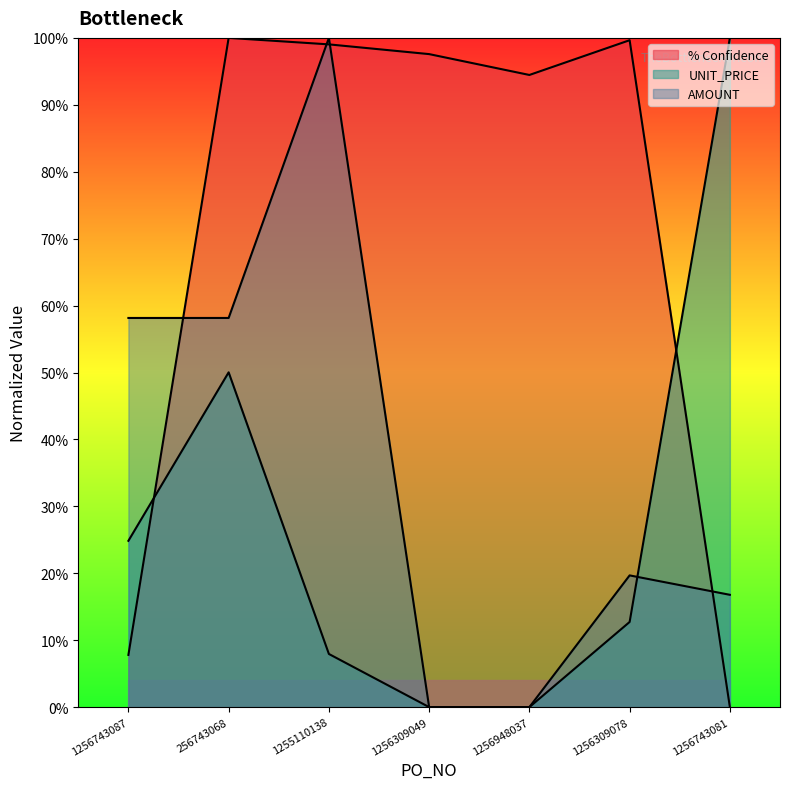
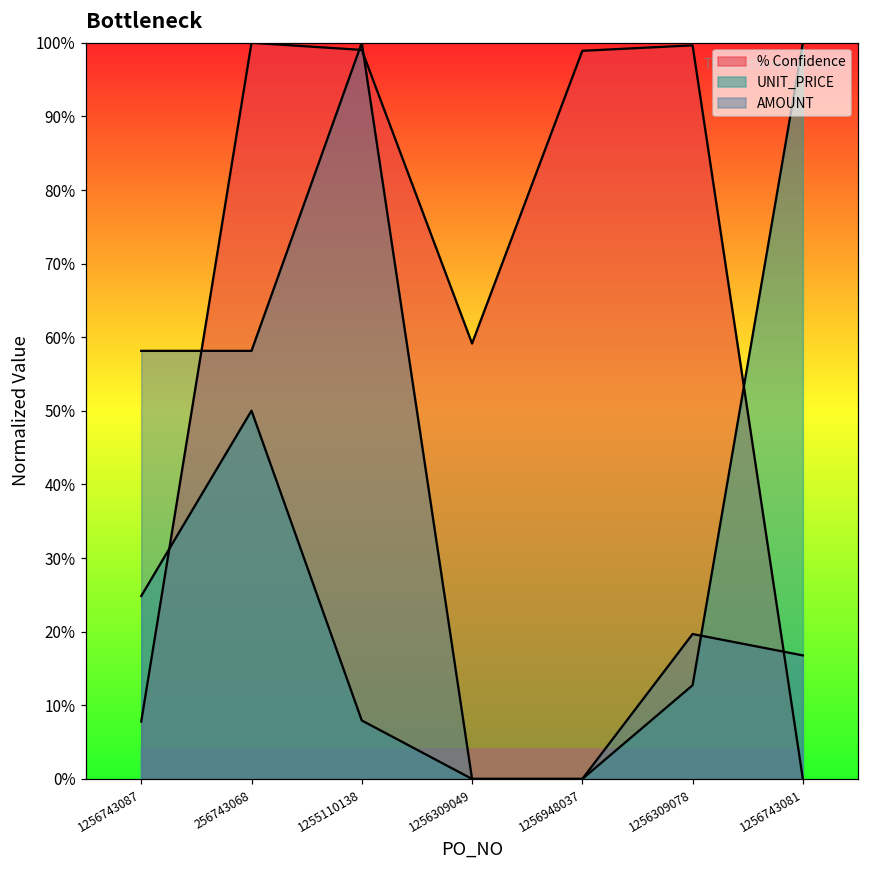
% Confidence, 1256309049: 98% -> 59%
% Confidence, 1256948037: 94% -> 99%
